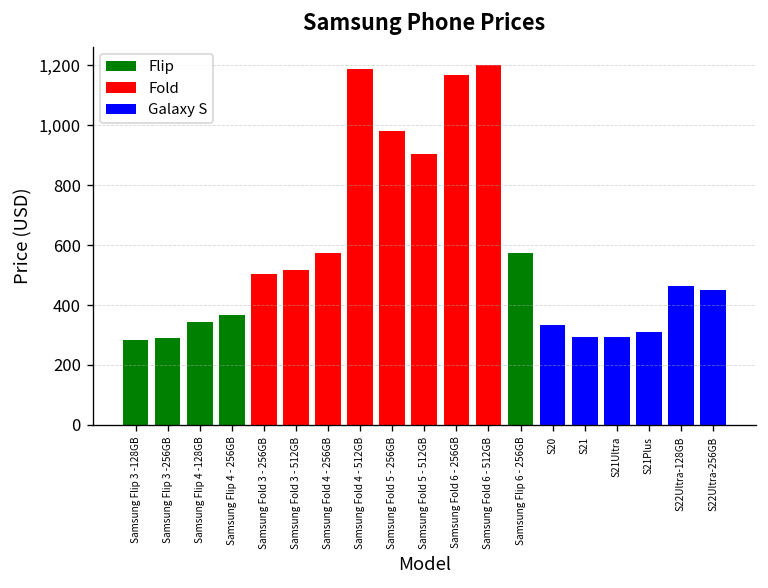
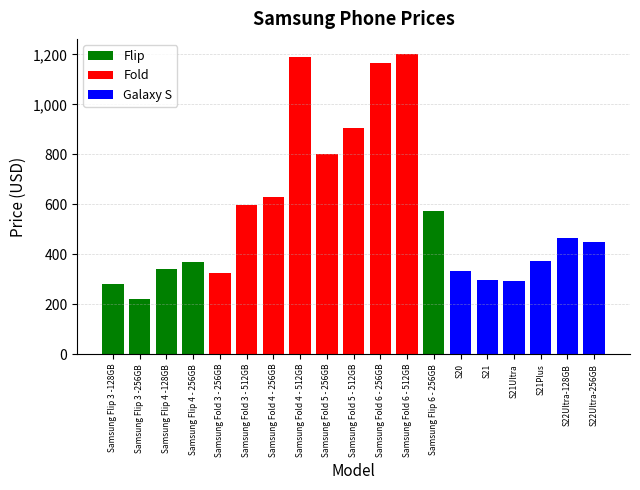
Flip, Samsung Flip 3 -256GB: 290 -> 220
Fold, Samsung Fold 3 - 256GB: 500 -> 330
Fold, Samsung Fold 3 - 512GB: 520 -> 600
Fold, Samsung Fold 4 - 256GB: 570 -> 630
Fold, Samsung Fold 5 - 256GB: 980 -> 800
Galaxy S, S21Plus: 310 -> 370
